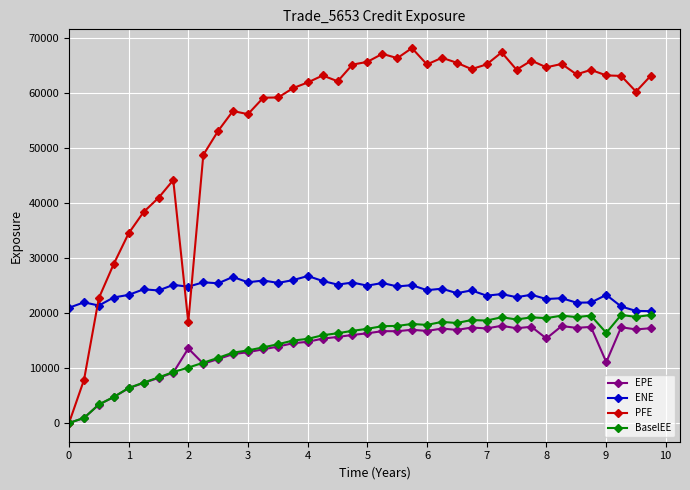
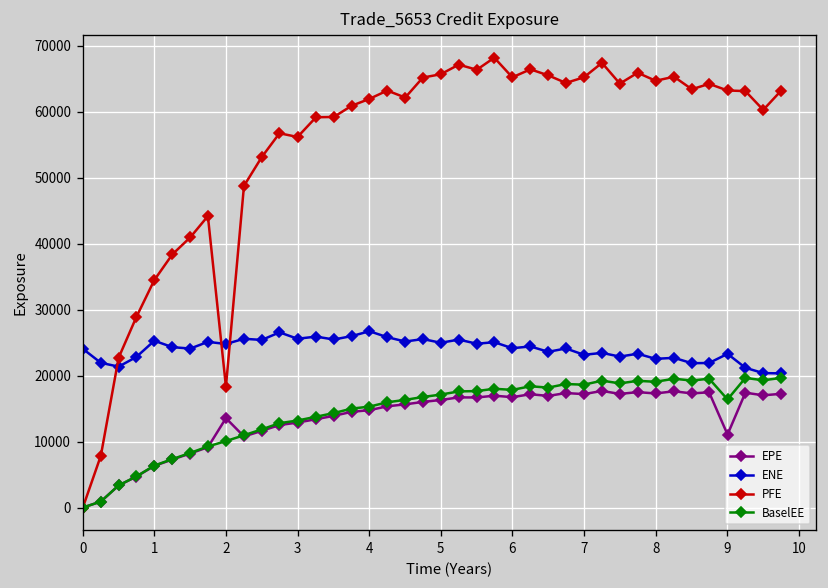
ENE, 0: 21000 -> 24000
ENE, 1: 23000 -> 25000
EPE, 8: 15000 -> 17000
